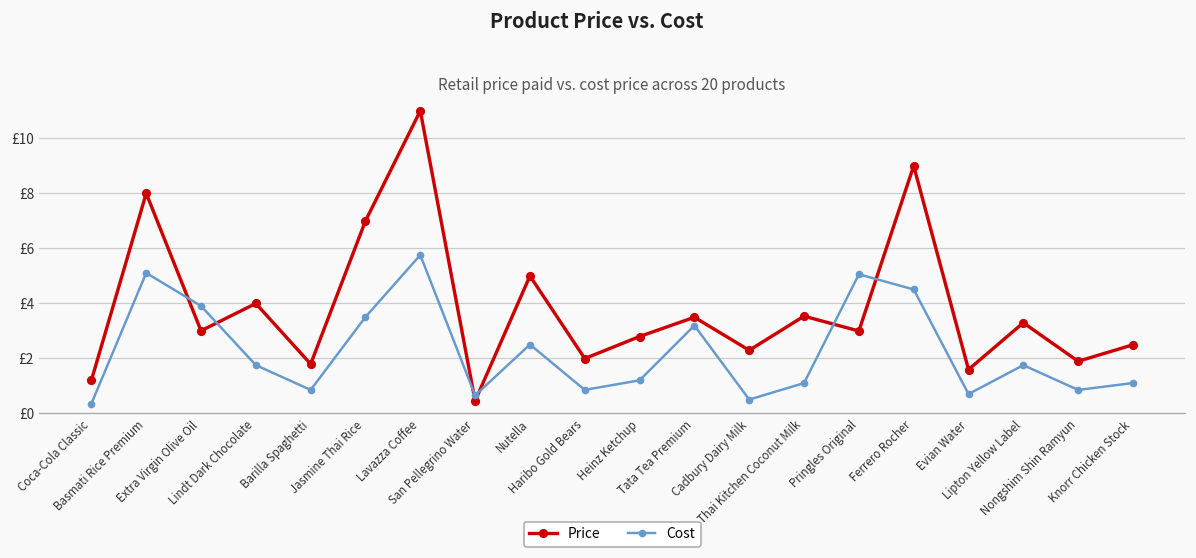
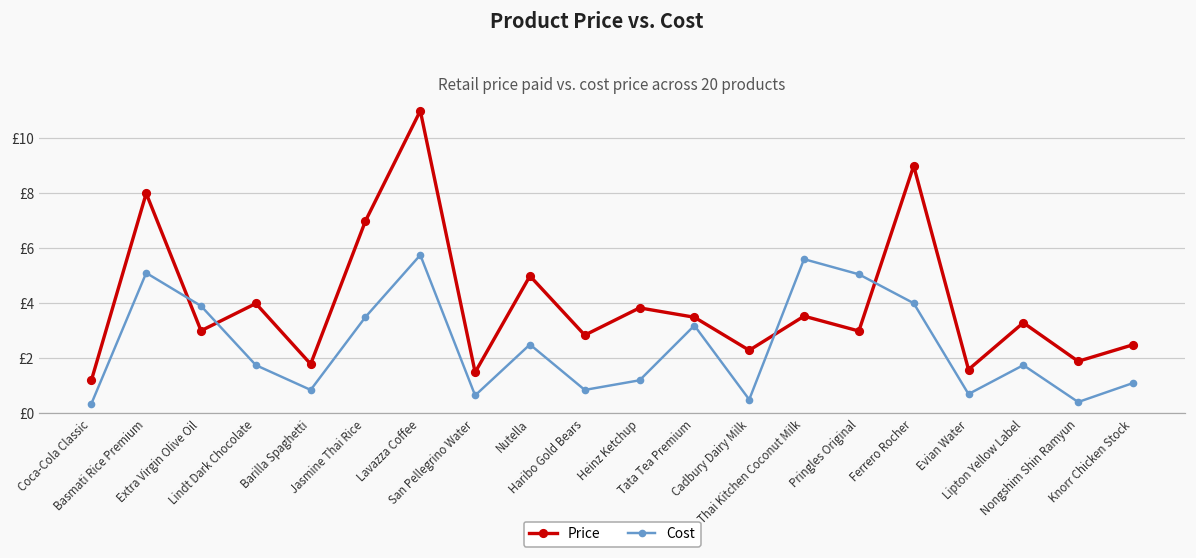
Price, San Pellegrino Water: £0.5 -> £1.5
Price, Haribo Gold Bears: £2.0 -> £2.8
Price, Heinz Ketchup: £2.8 -> £3.8
Cost, Thai Kitchen Coconut Milk: £1.1 -> £5.6
Cost, Ferrero Rocher: £4.5 -> £4.0
Cost, Nongshim Shin Ramyun: £0.9 -> £0.4
